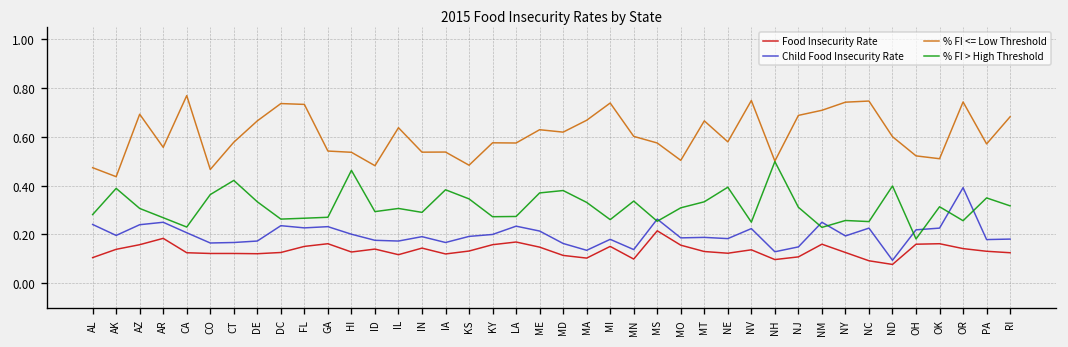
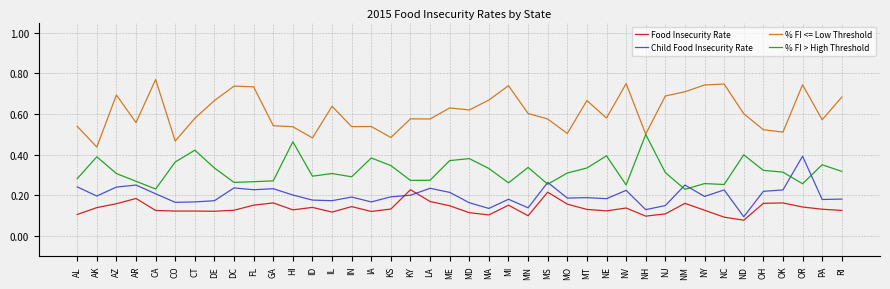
% FI <= Low Threshold, AL: 0.47 -> 0.54
Food Insecurity Rate, KY: 0.16 -> 0.23
% FI > High Threshold, OH: 0.18 -> 0.32
